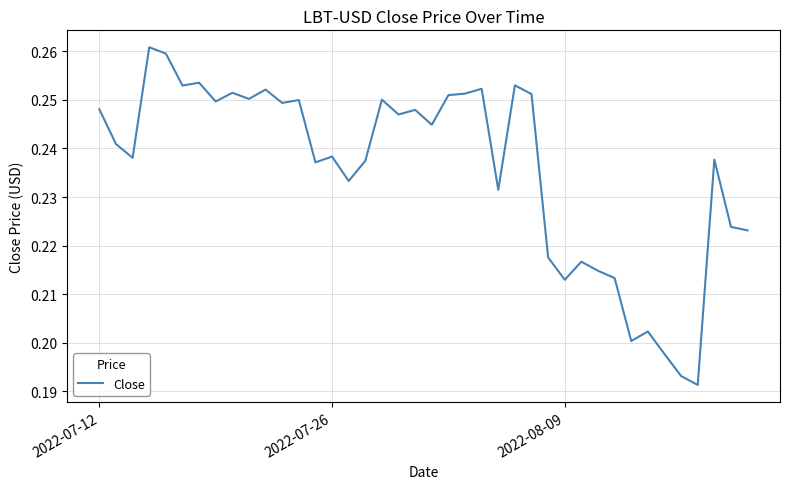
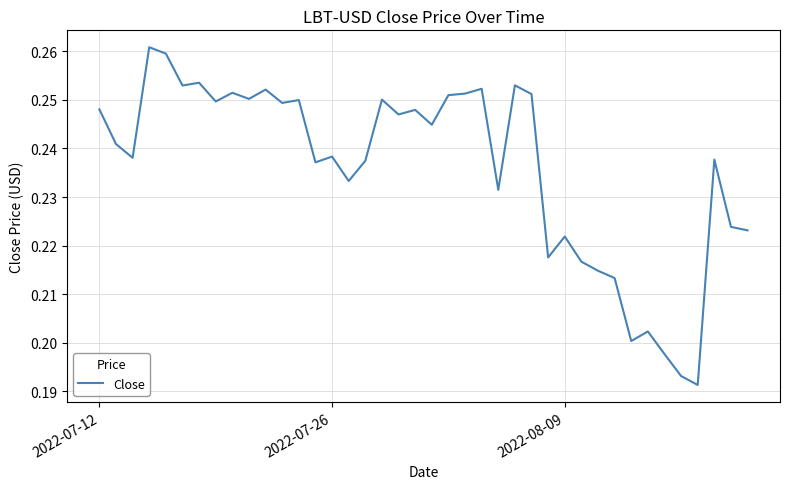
2022-08-09: 0.213 -> 0.222
